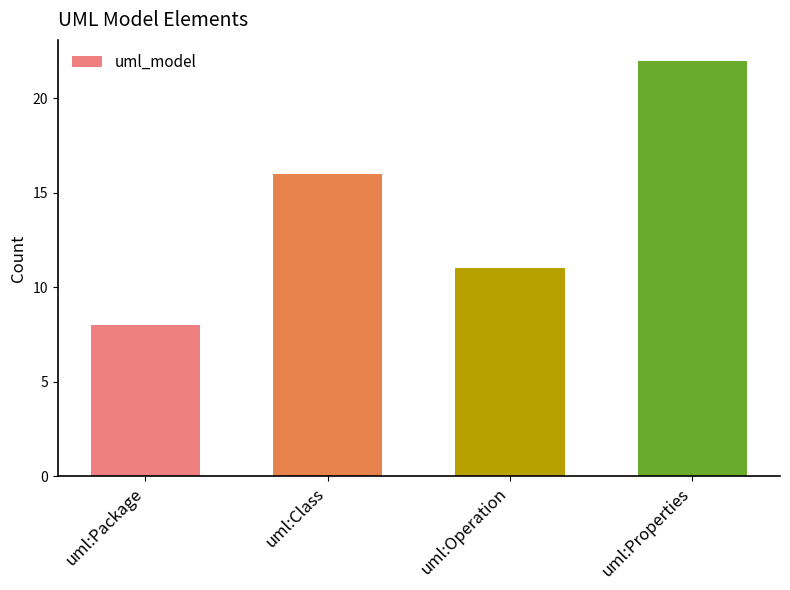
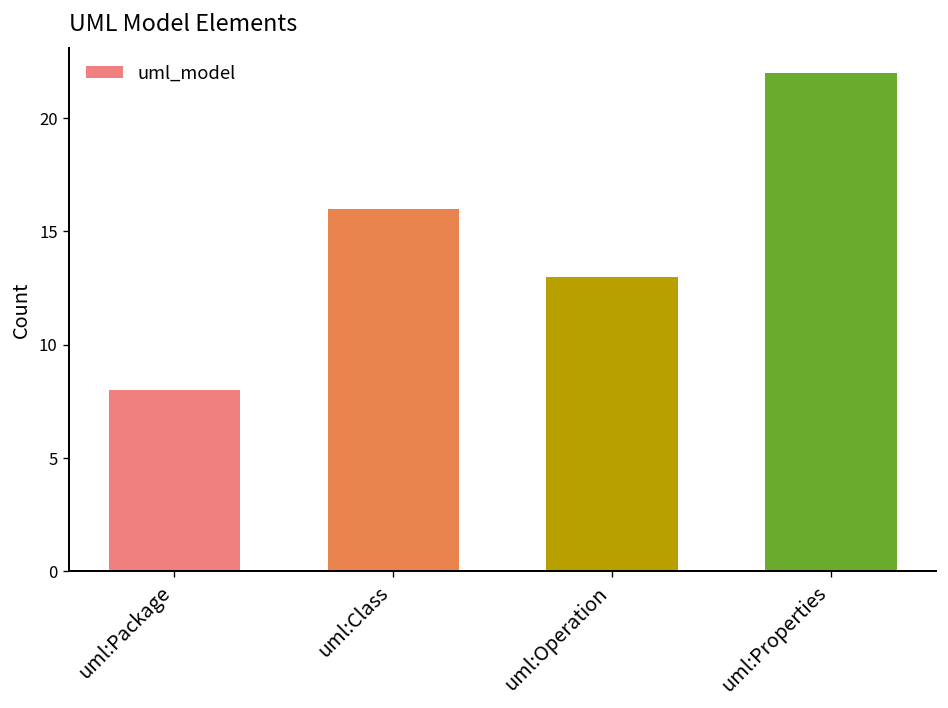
uml:Operation: 11 -> 13
